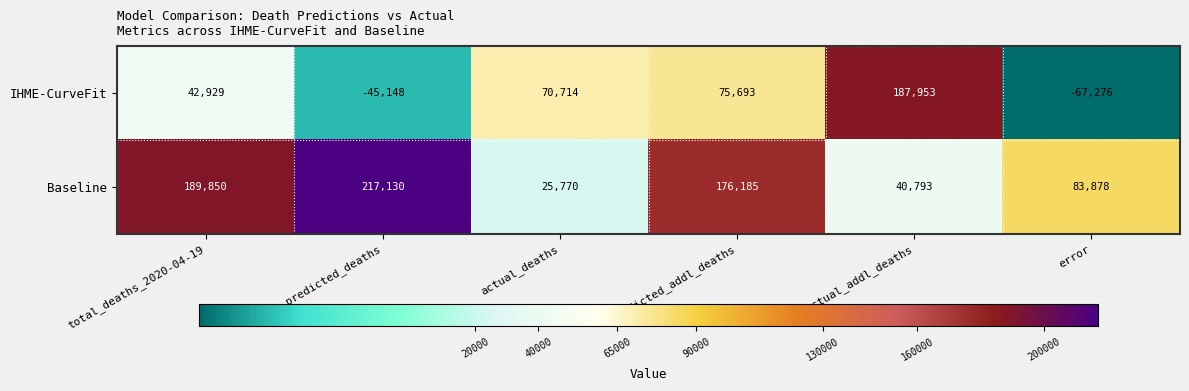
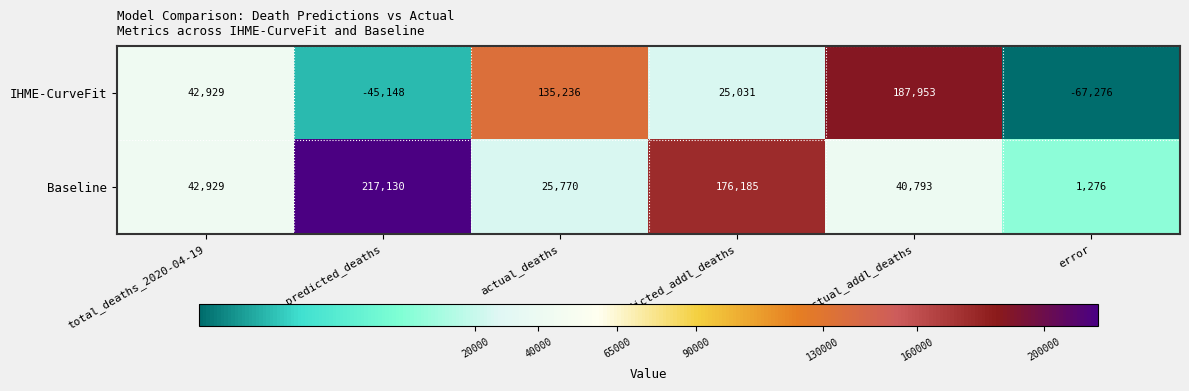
IHME-CurveFit, actual_deaths: 70,714 -> 135,236
IHME-CurveFit, predicted_addl_deaths: 75,693 -> 25,031
Baseline, total_deaths_2020-04-19: 189,850 -> 42,929
Baseline, error: 83,878 -> 1,276
